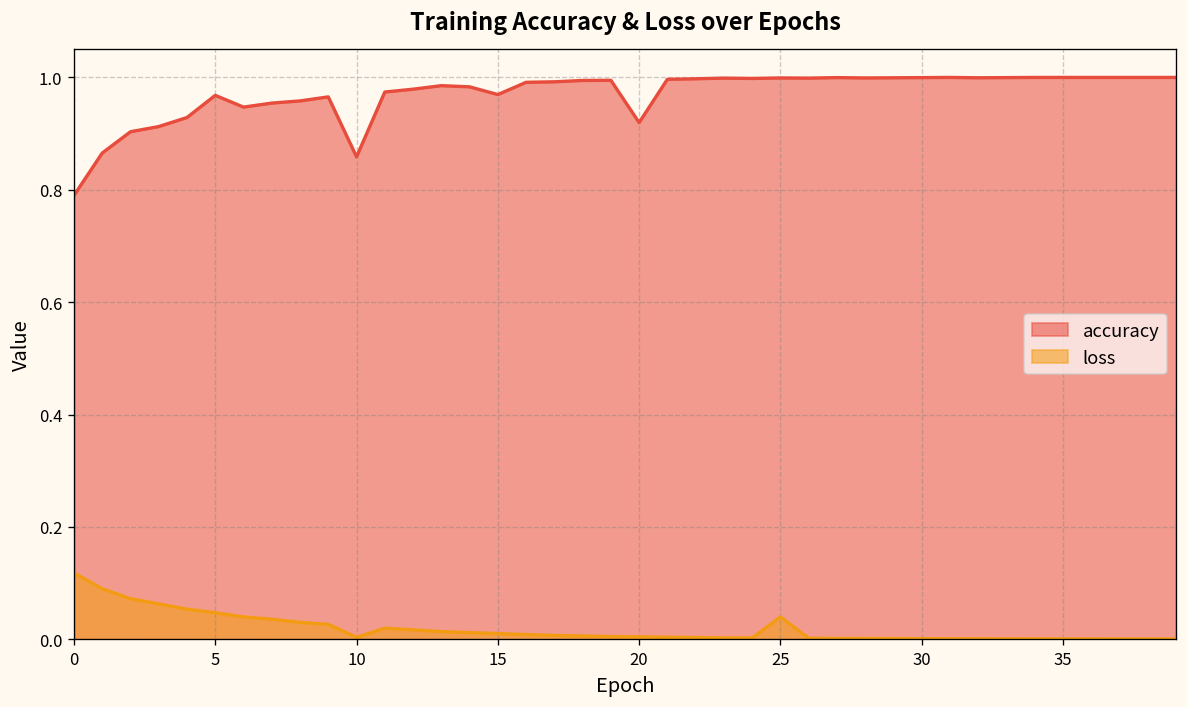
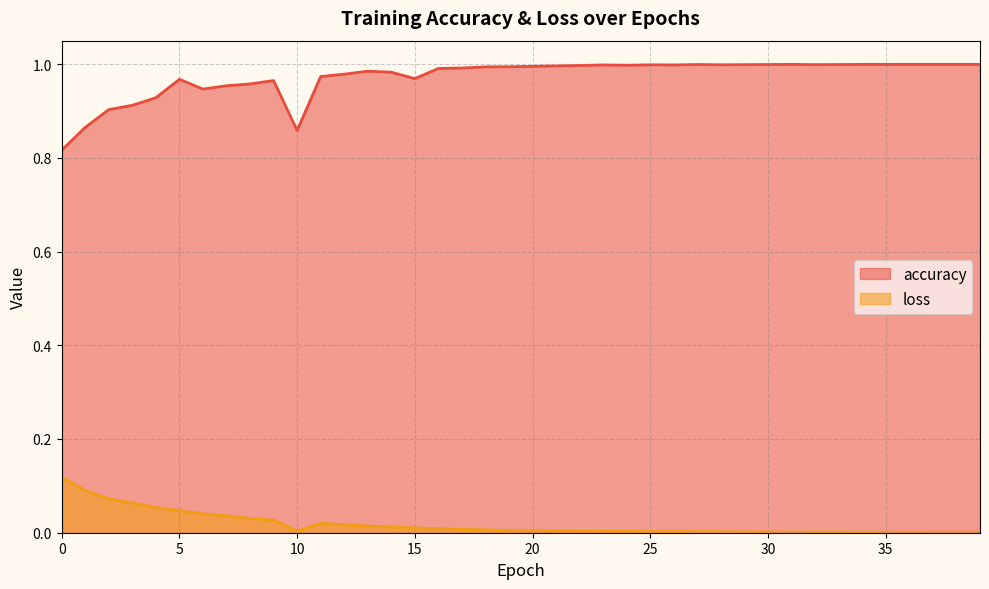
accuracy, 0: 0.79 -> 0.82
accuracy, 20: 0.92 -> 1.00
loss, 25: 0.04 -> 0.00
